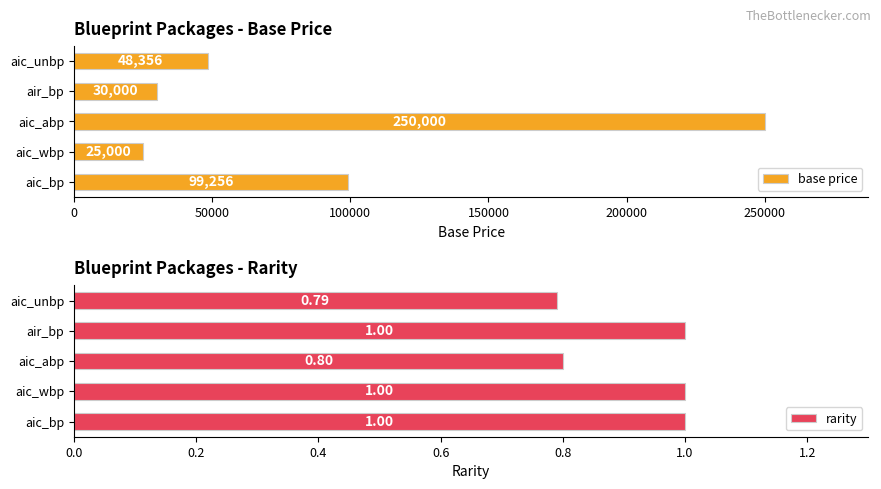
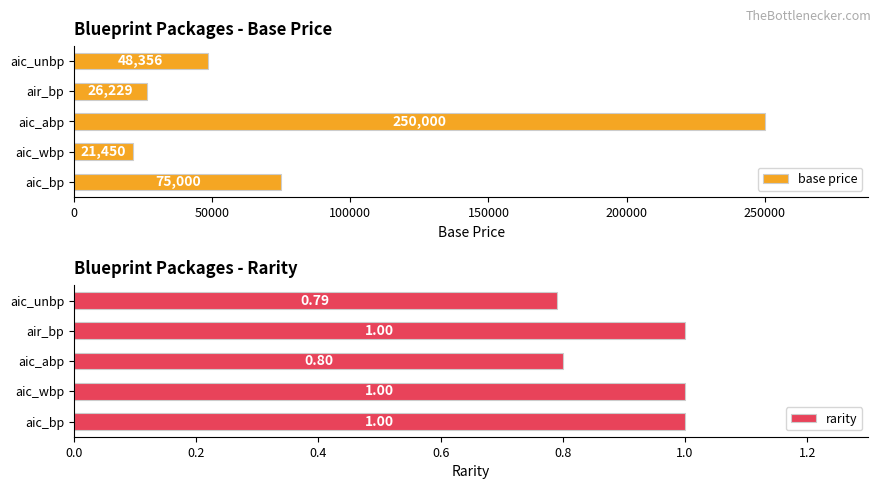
Blueprint Packages - Base Price, air_bp: 30,000 -> 26,229
Blueprint Packages - Base Price, aic_wbp: 25,000 -> 21,450
Blueprint Packages - Base Price, aic_bp: 99,256 -> 75,000
